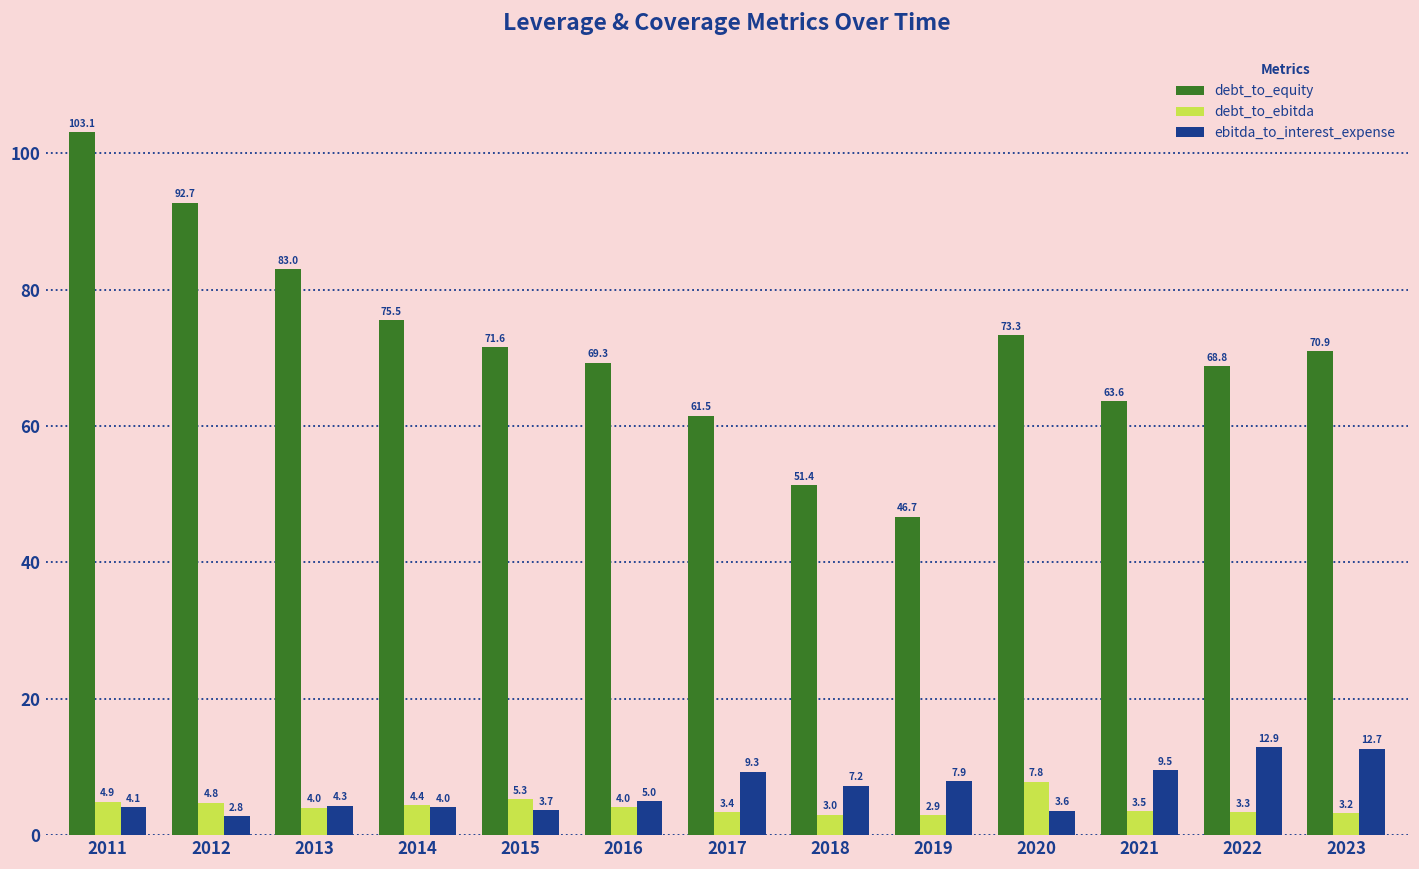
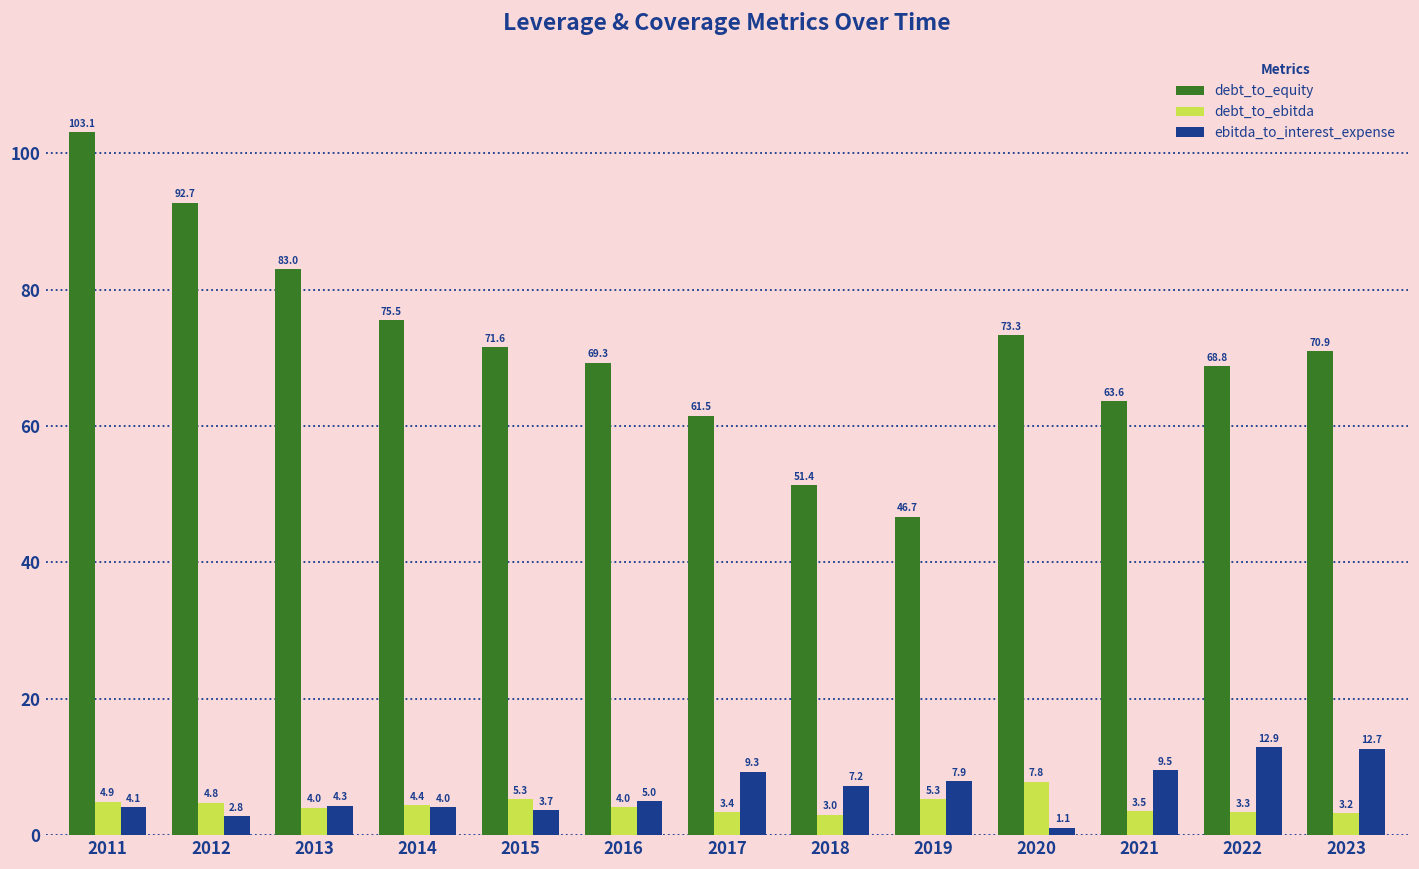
debt_to_ebitda, 2019: 2.9 -> 5.3
ebitda_to_interest_expense, 2020: 3.6 -> 1.1
